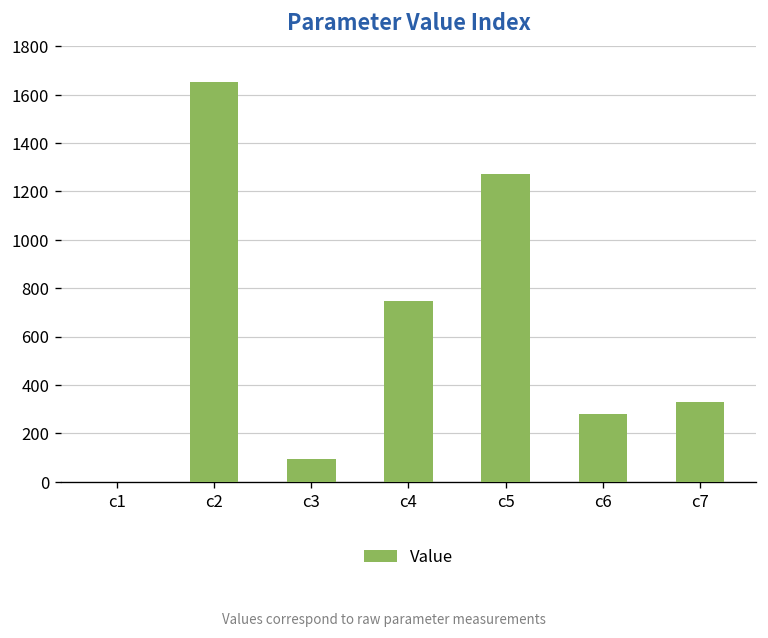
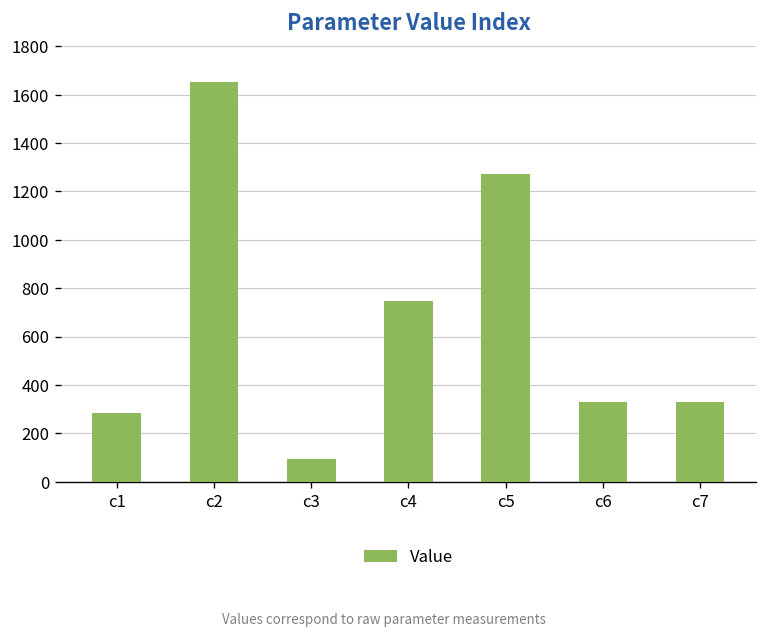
c1: 0 -> 290
c6: 280 -> 330
